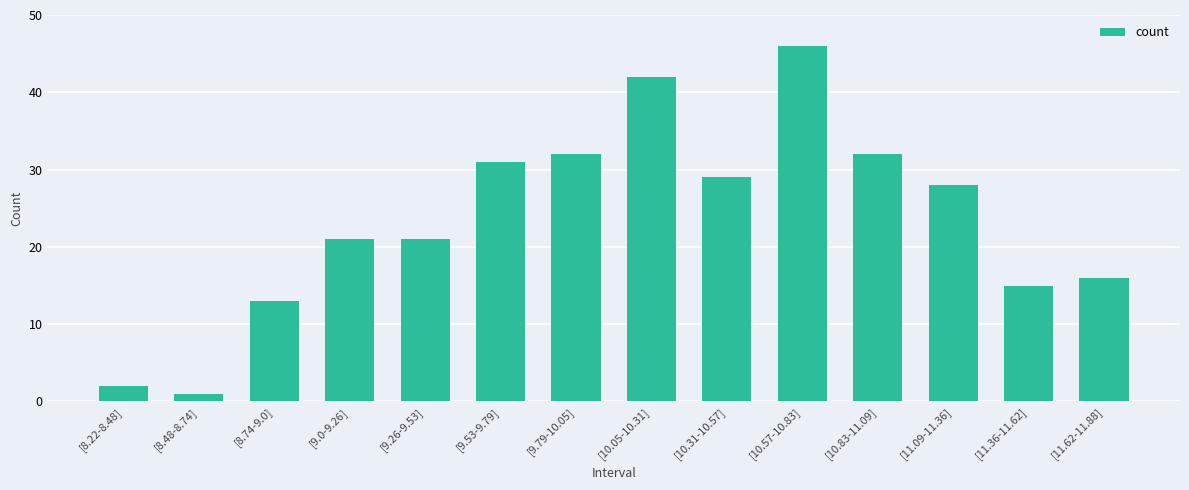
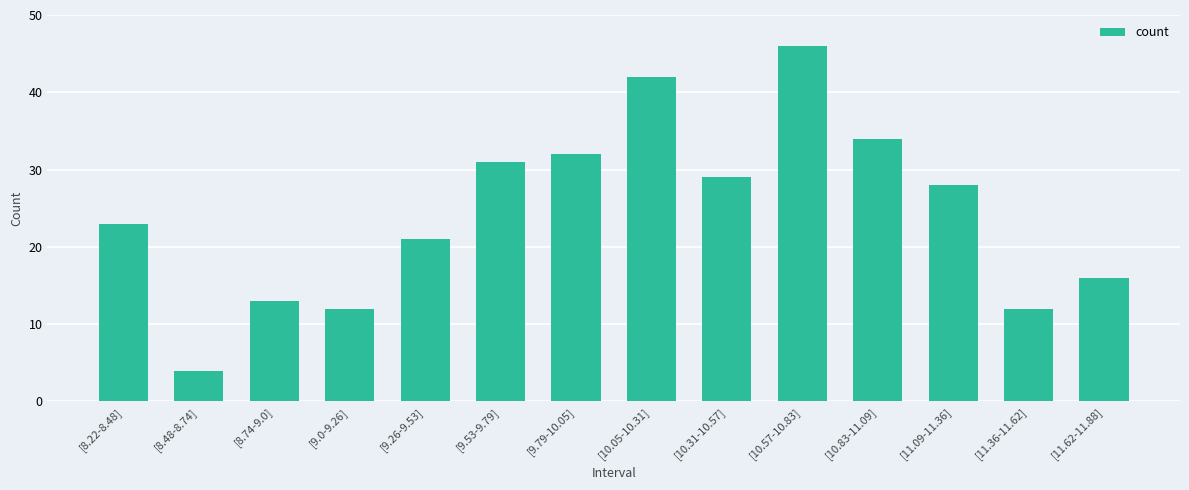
[8.22-8.48]: 2 -> 23
[8.48-8.74]: 1 -> 4
[9.0-9.26]: 21 -> 12
[10.83-11.09]: 32 -> 34
[11.36-11.62]: 15 -> 12
